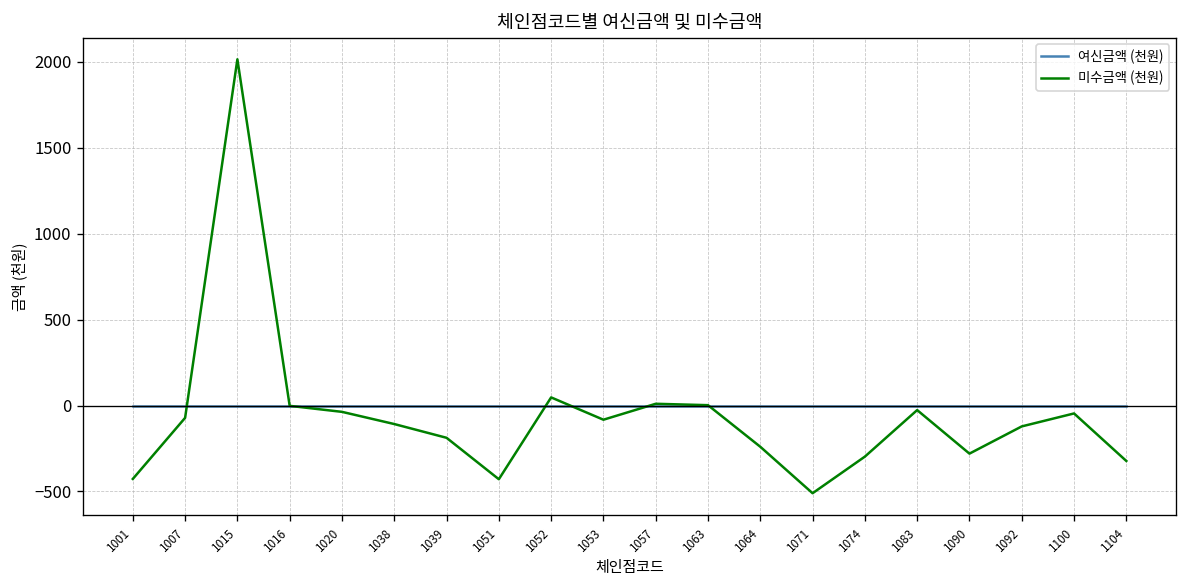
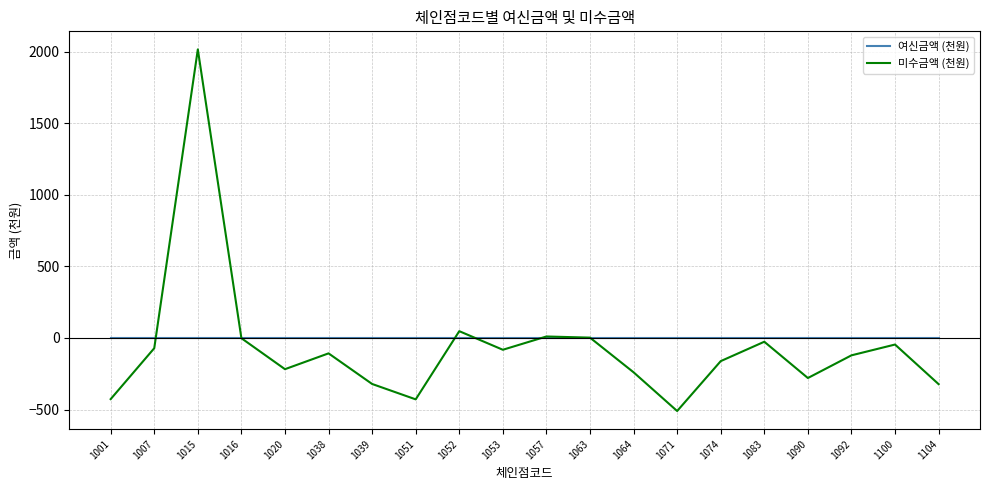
미수금액 (천원), 1020: -40 -> -220
미수금액 (천원), 1039: -190 -> -320
미수금액 (천원), 1074: -300 -> -160
